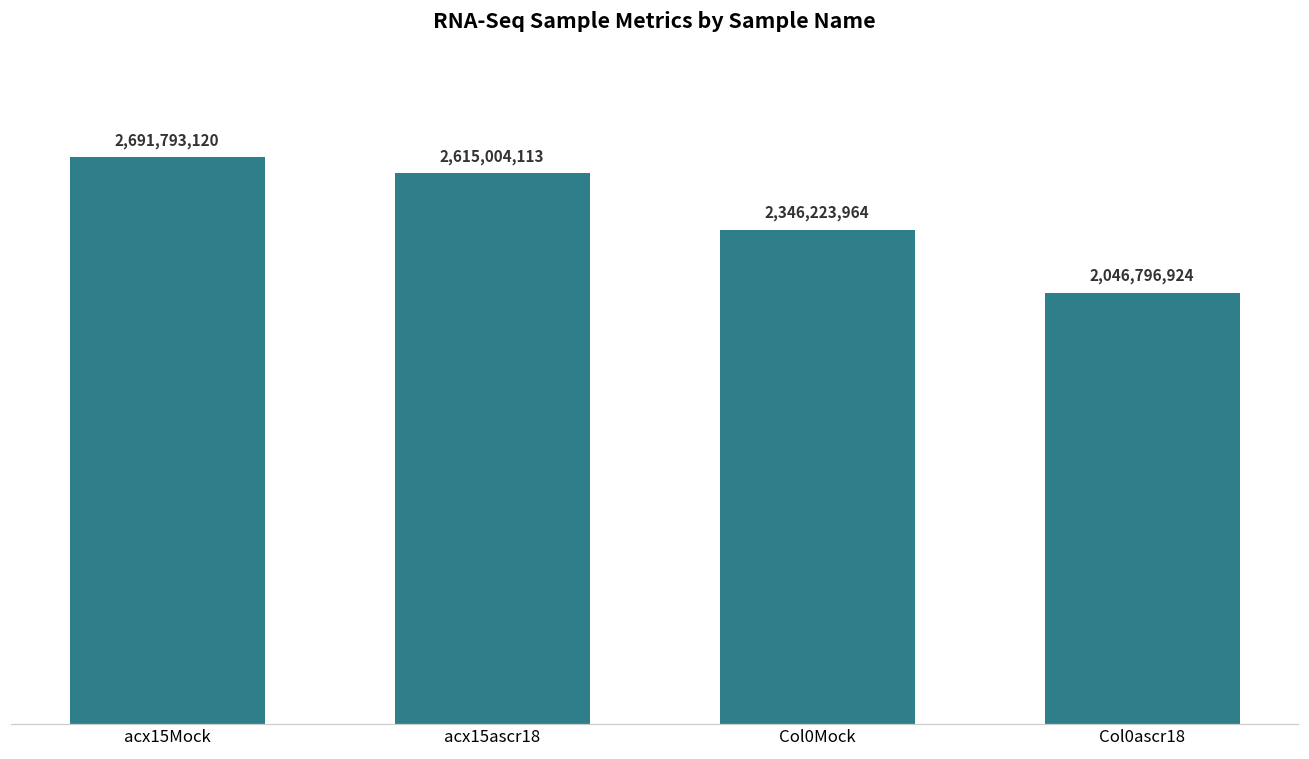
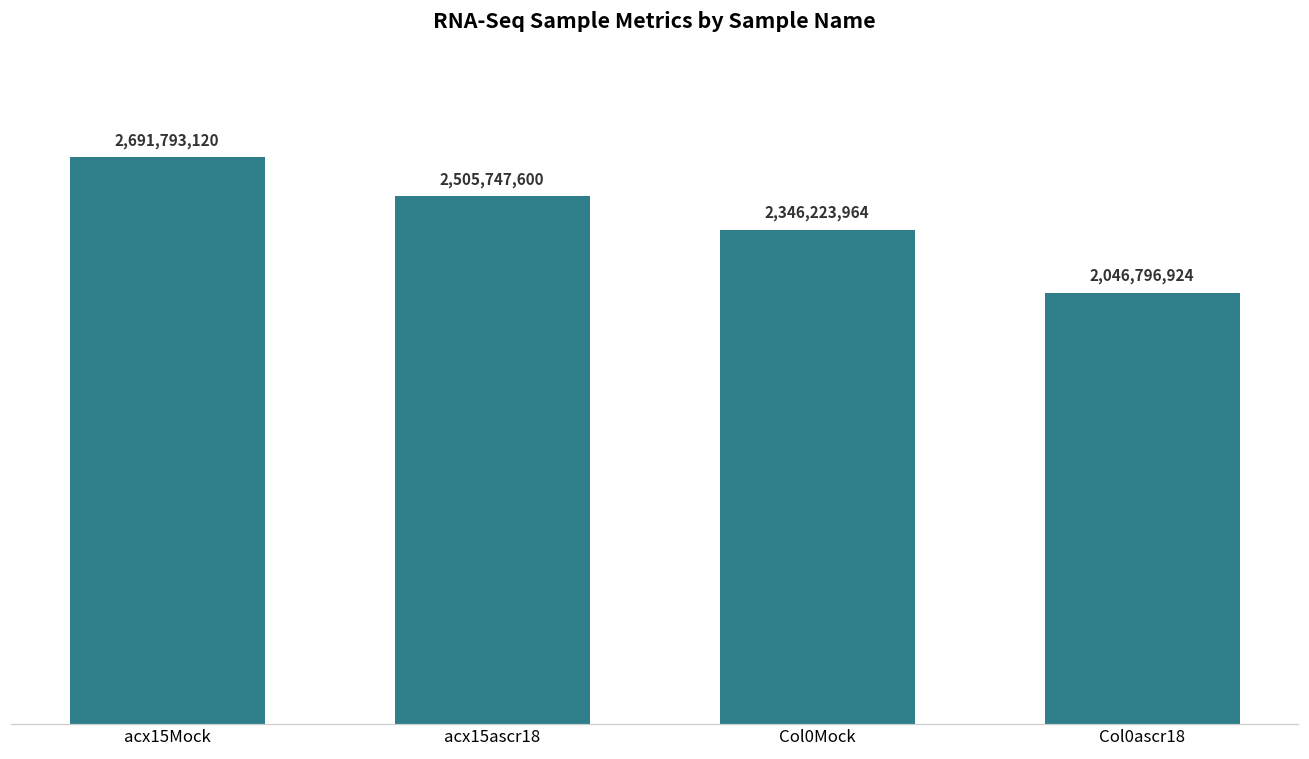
acx15ascr18: 2,615,004,113 -> 2,505,747,600
